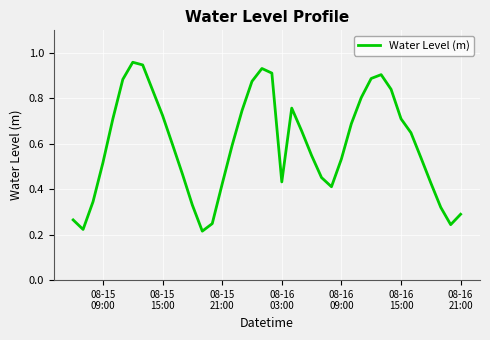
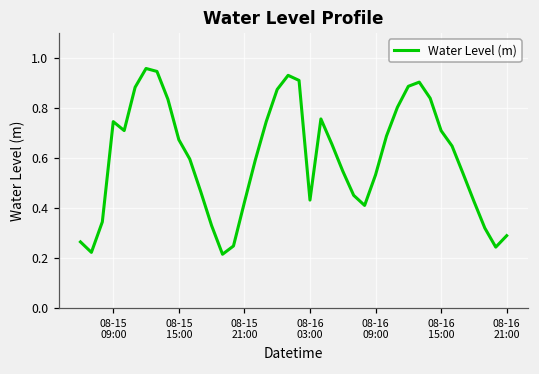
08-15 09:00: 0.52 -> 0.75
08-15 15:00: 0.73 -> 0.67
